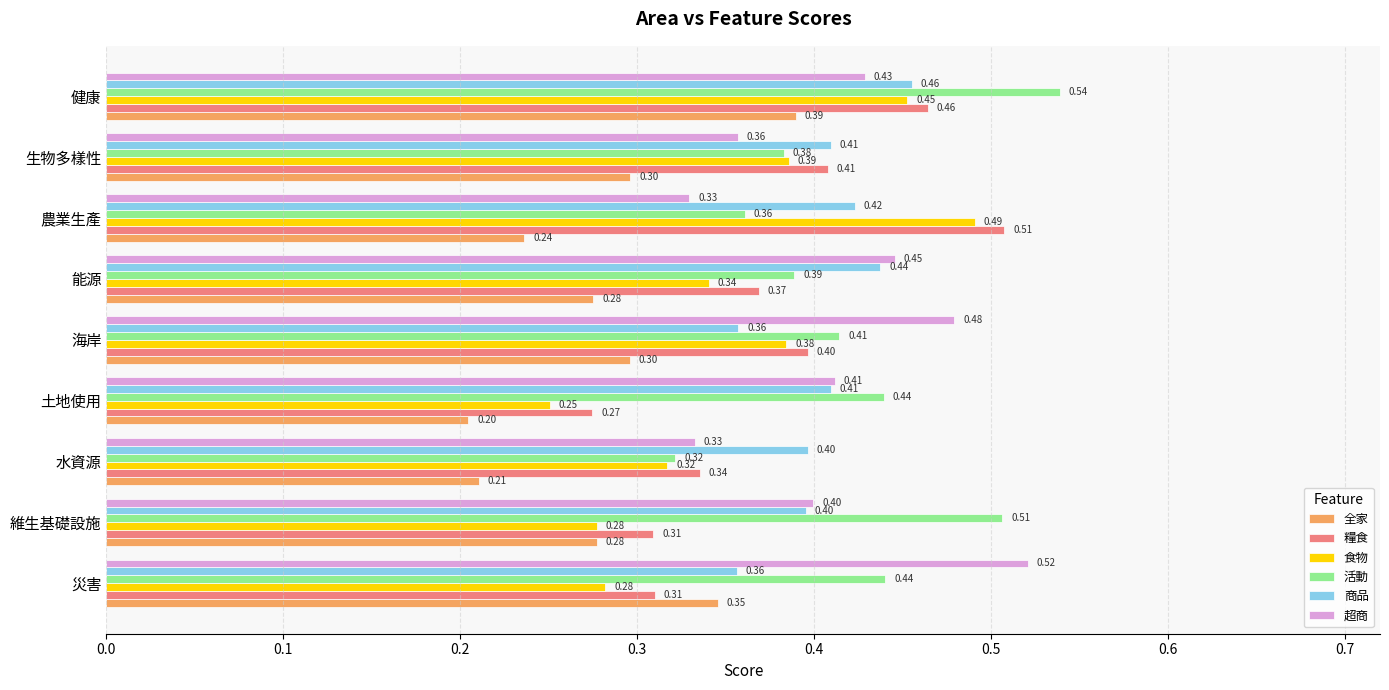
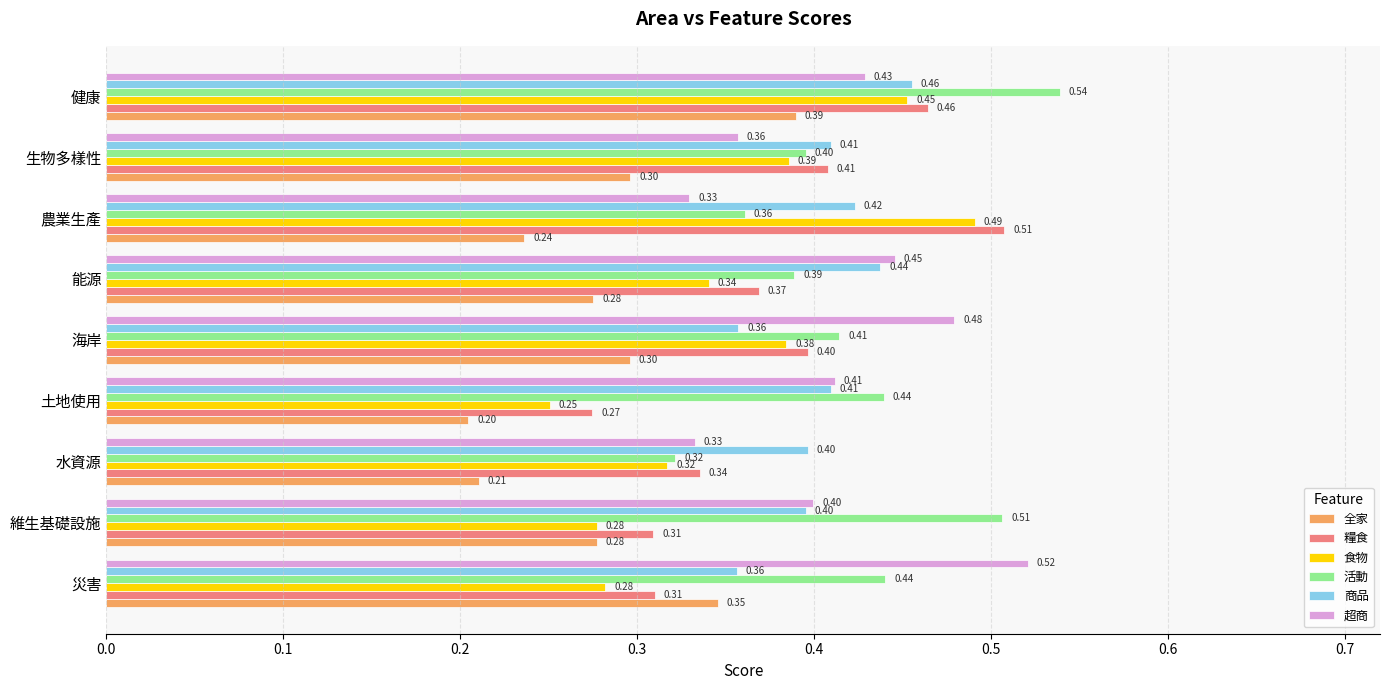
活動, 生物多樣性: 0.38 -> 0.40
